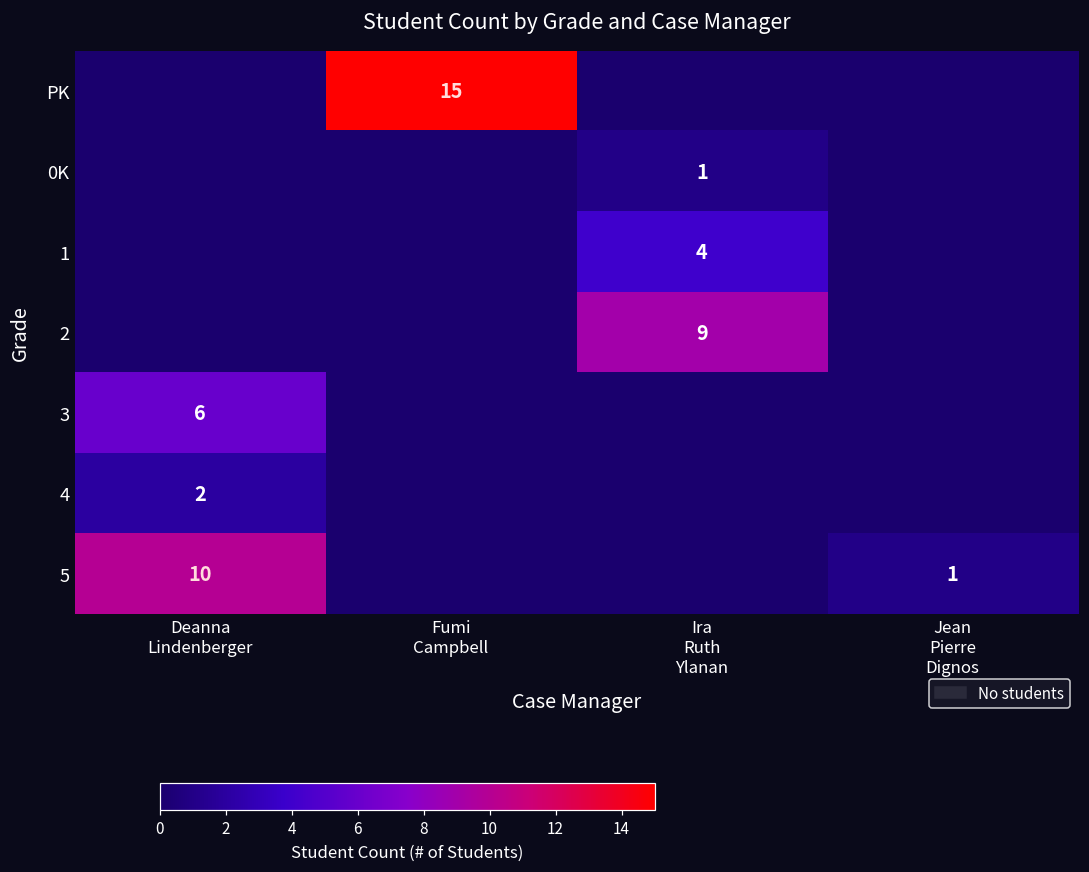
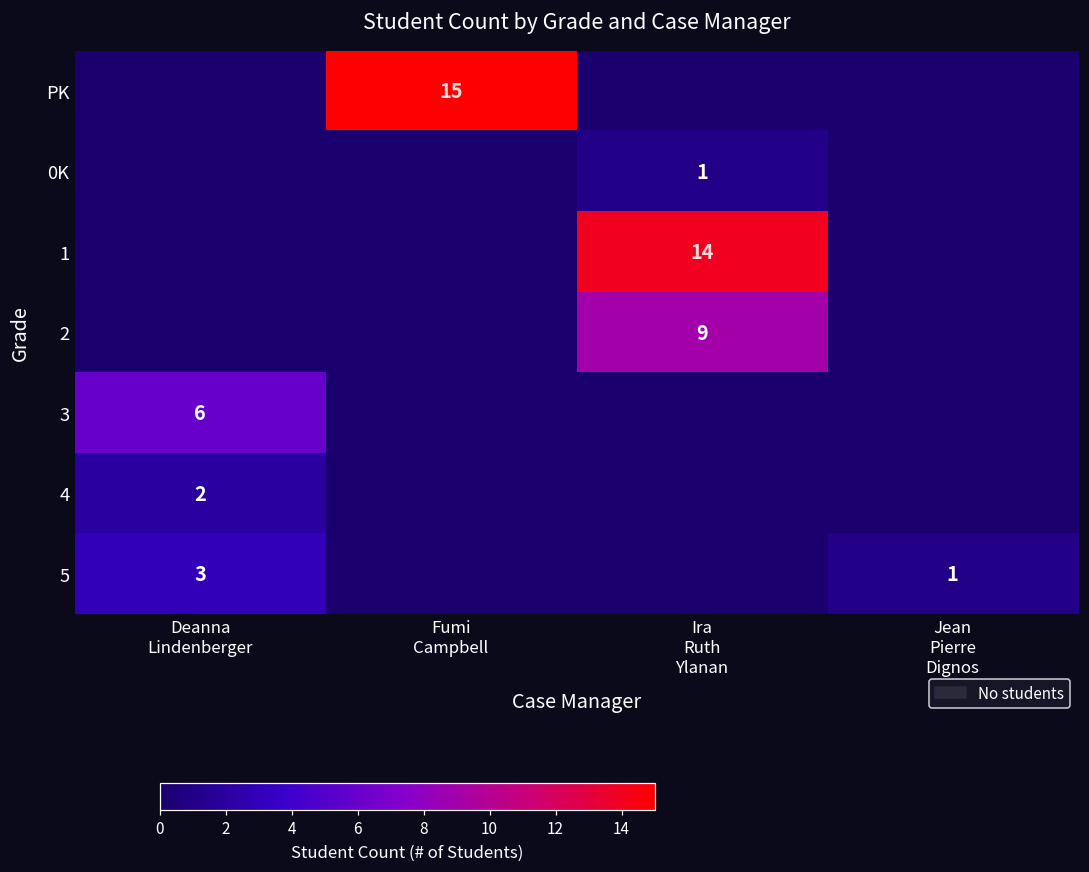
1, Ira Ruth Ylanan: 4 -> 14
5, Deanna Lindenberger: 10 -> 3
